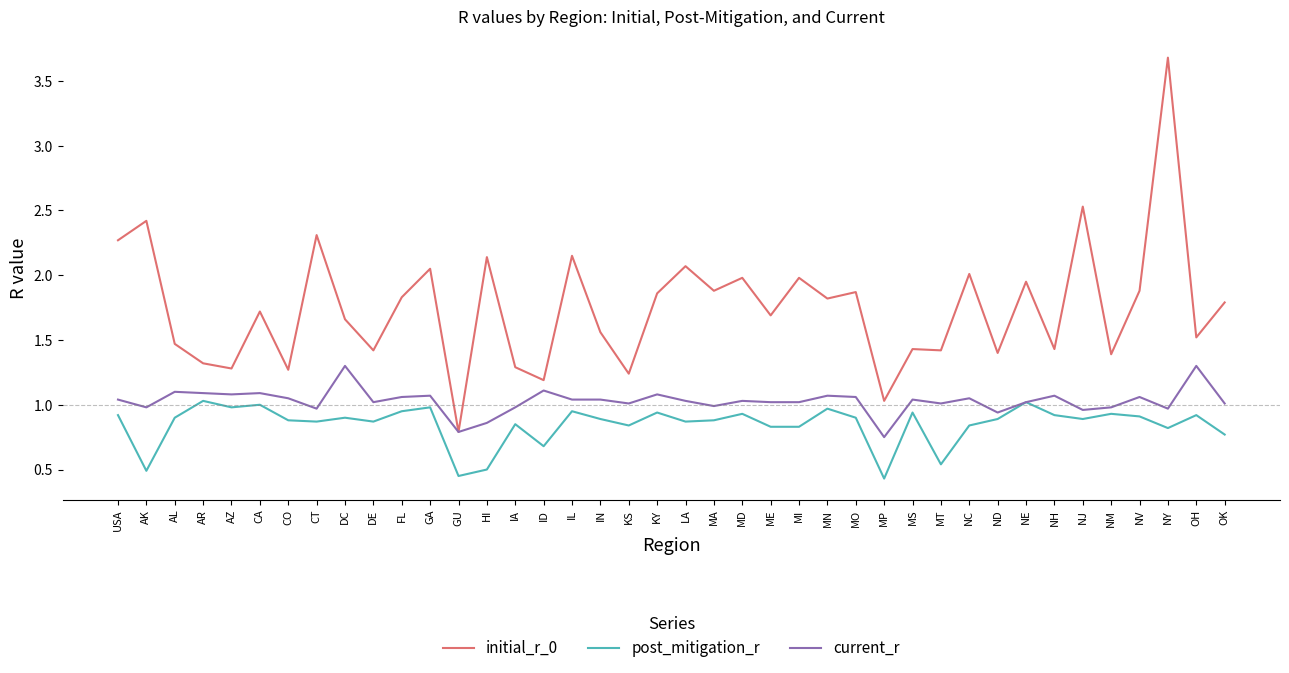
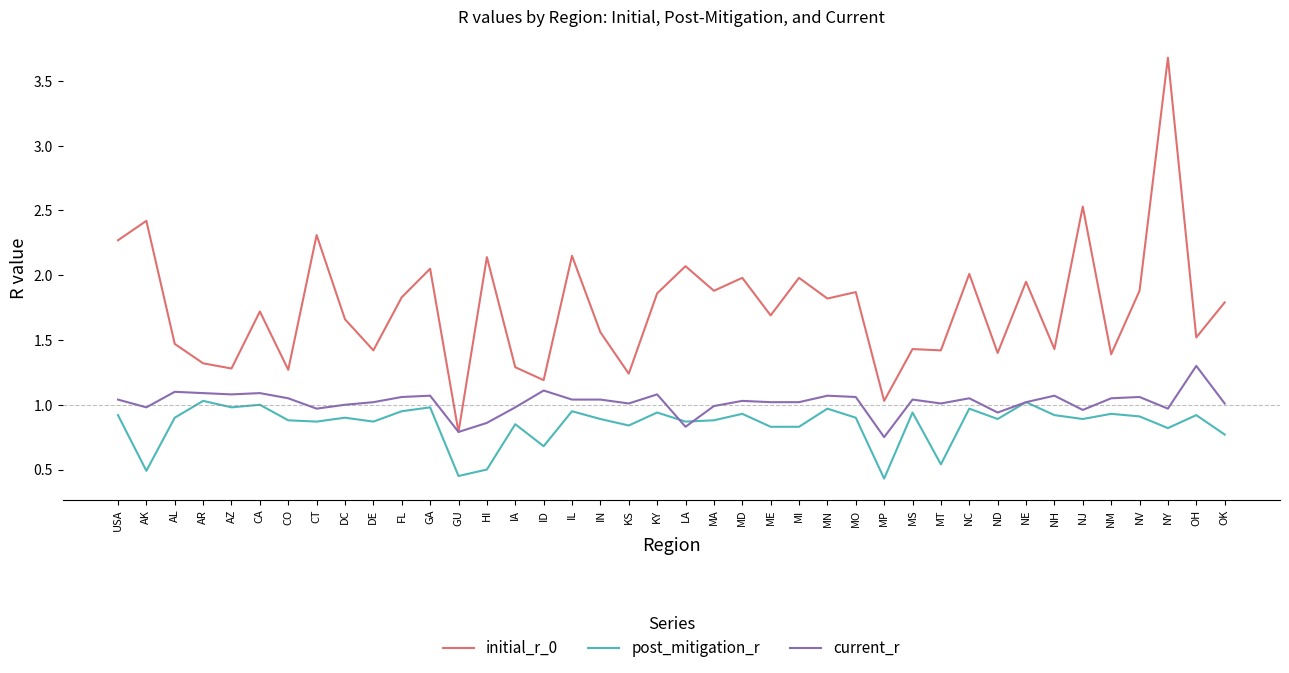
current_r, DC: 1.3 -> 1.0
current_r, LA: 1.03 -> 0.83
post_mitigation_r, NC: 0.84 -> 0.97
current_r, NM: 0.98 -> 1.05
